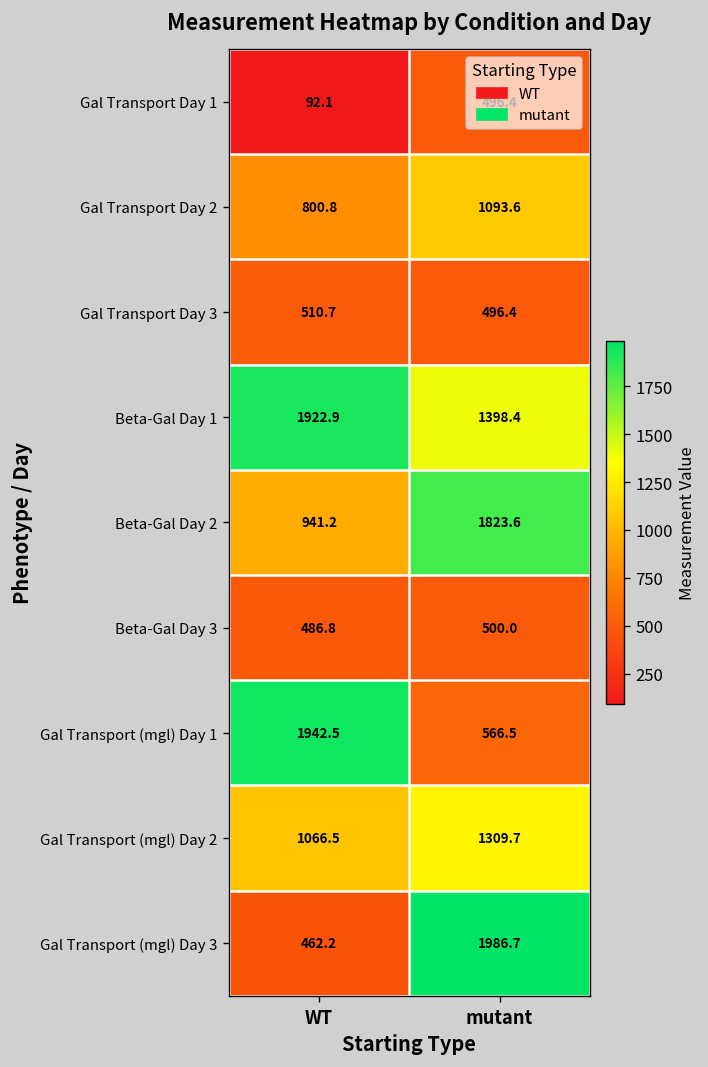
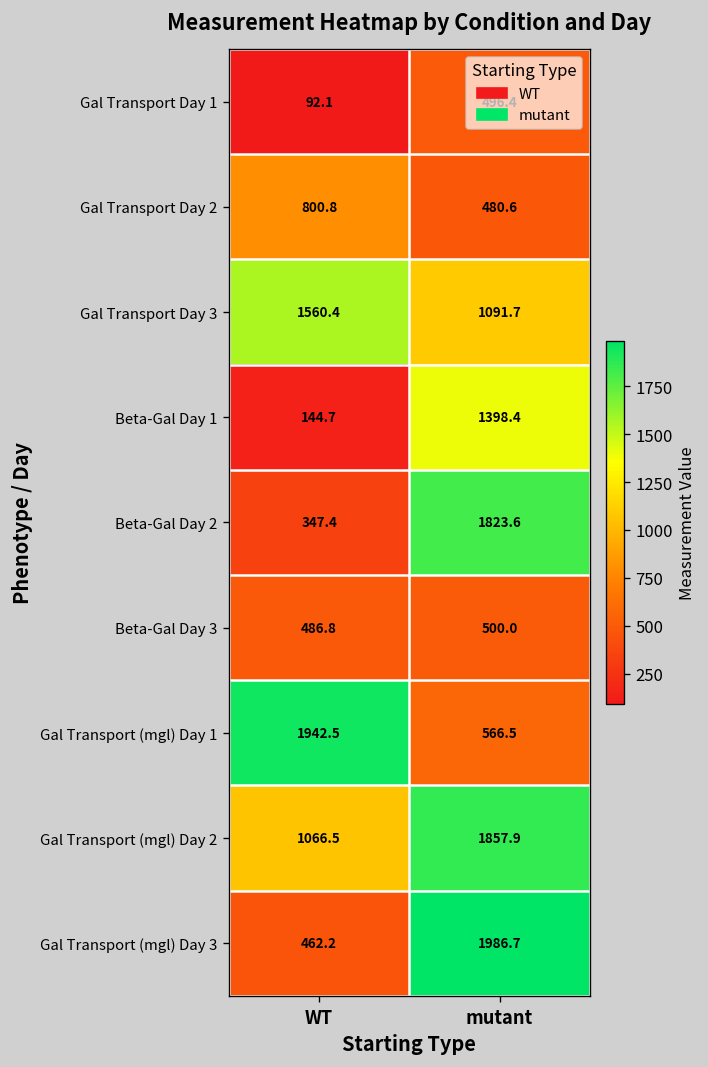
Gal Transport Day 2, mutant: 1093.6 -> 480.6
Gal Transport Day 3, WT: 510.7 -> 1560.4
Gal Transport Day 3, mutant: 496.4 -> 1091.7
Beta-Gal Day 1, WT: 1922.9 -> 144.7
Beta-Gal Day 2, WT: 941.2 -> 347.4
Gal Transport (mgl) Day 2, mutant: 1309.7 -> 1857.9
